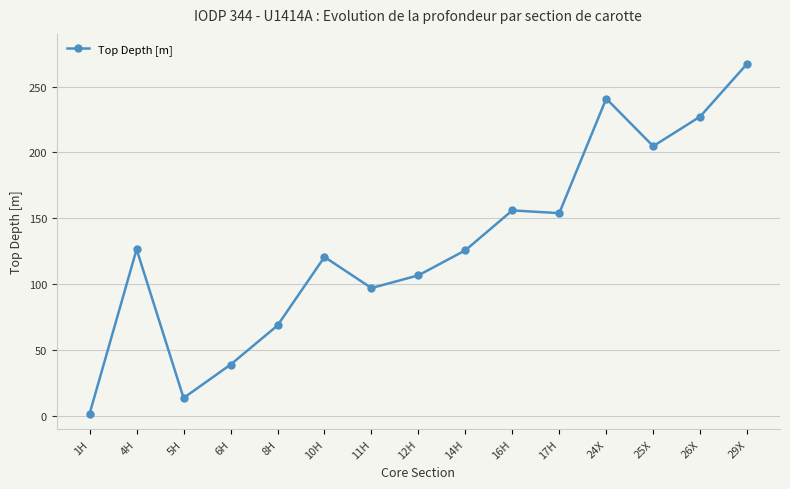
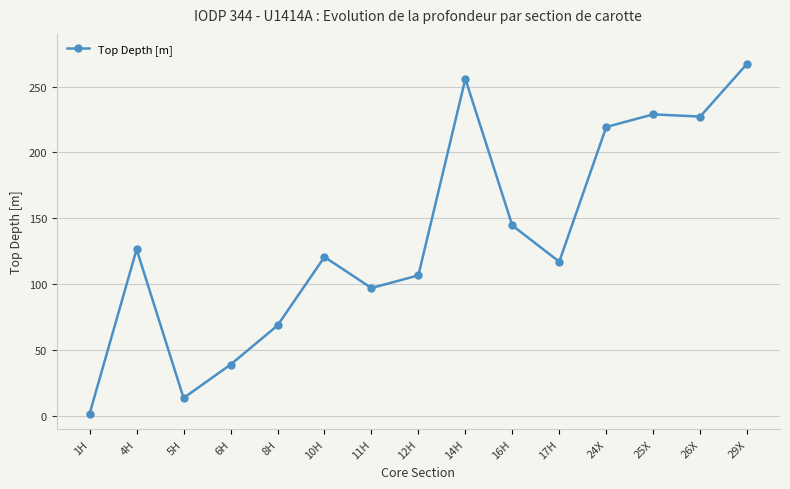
14H: 126 -> 256
16H: 156 -> 145
17H: 154 -> 117
24X: 241 -> 219
25X: 205 -> 229
